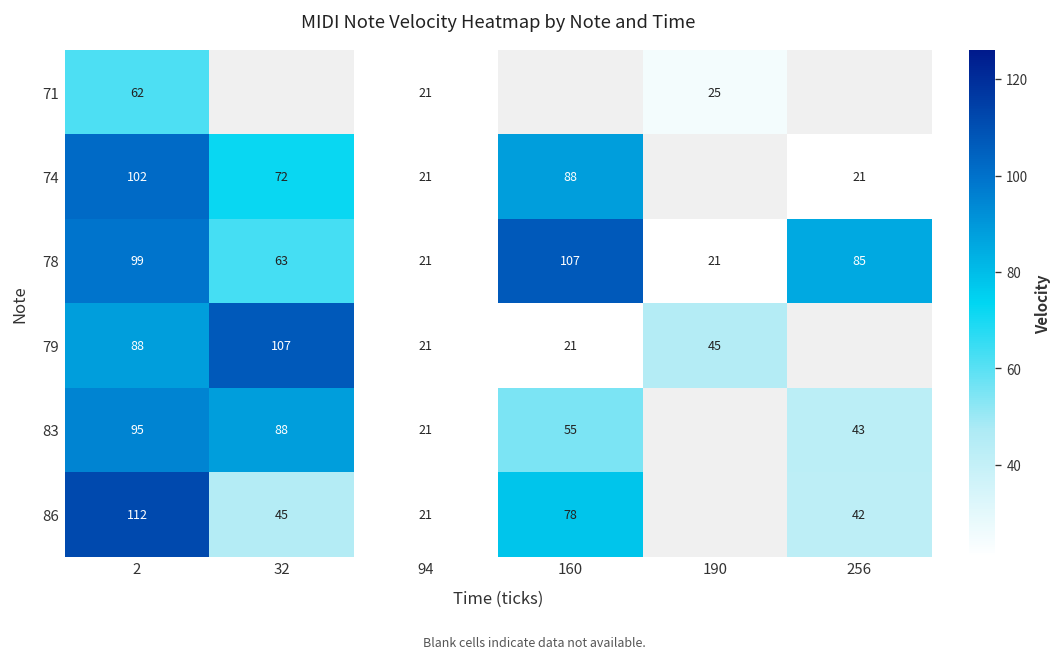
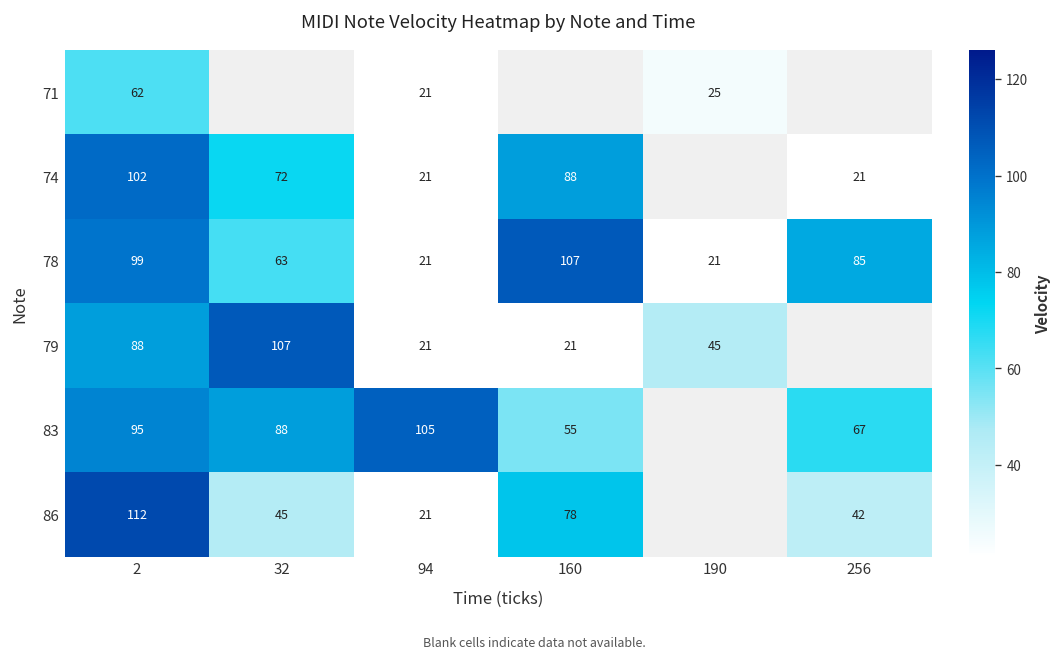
83, 94: 21 -> 105
83, 256: 43 -> 67
